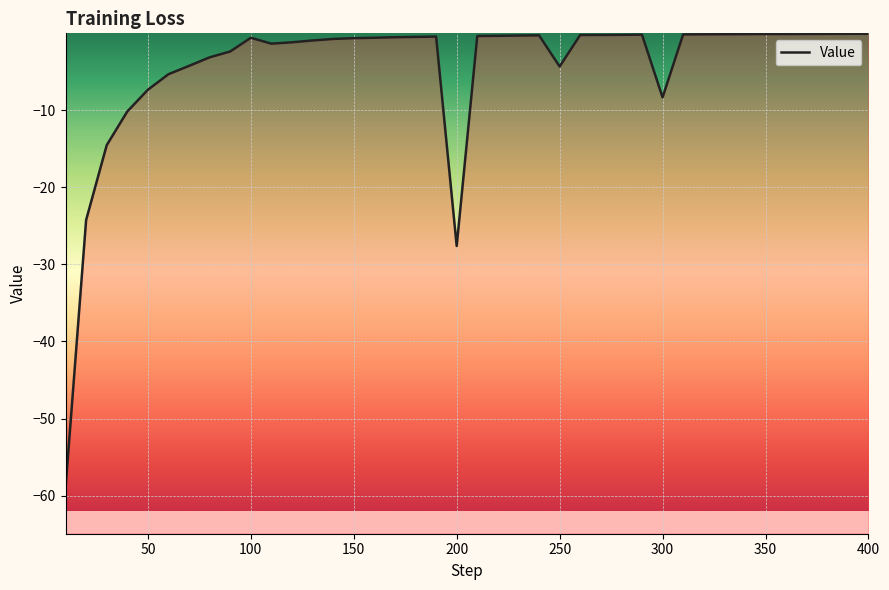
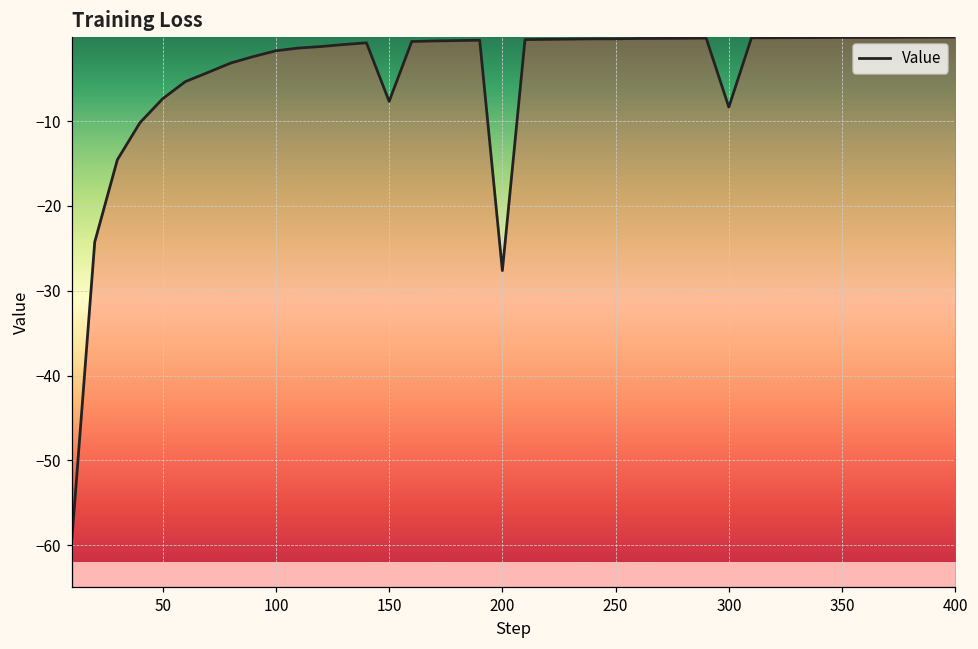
100: -1 -> -2
150: -1 -> -8
250: -4 -> 0
